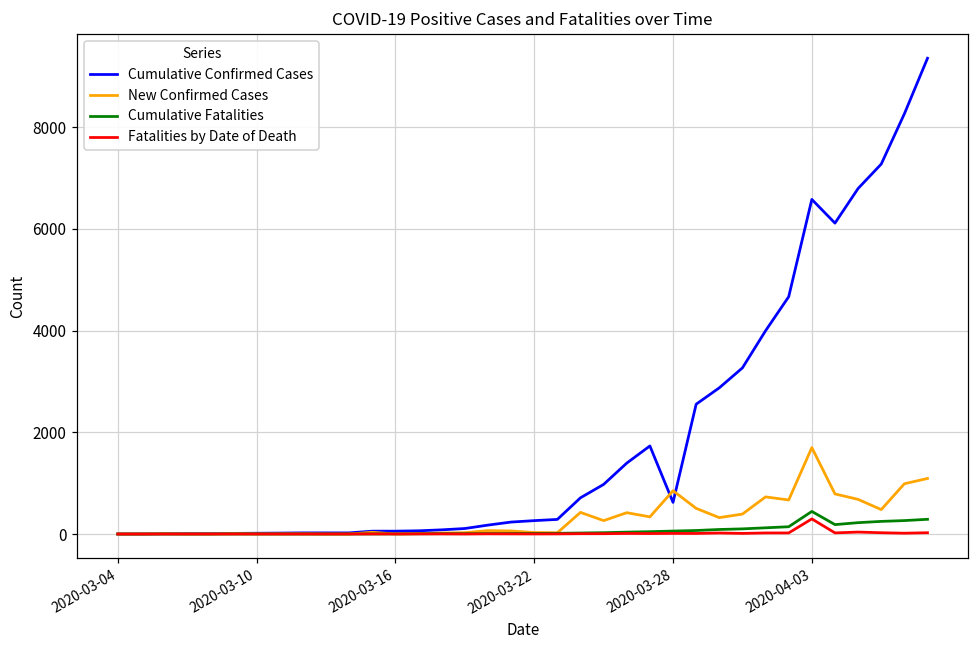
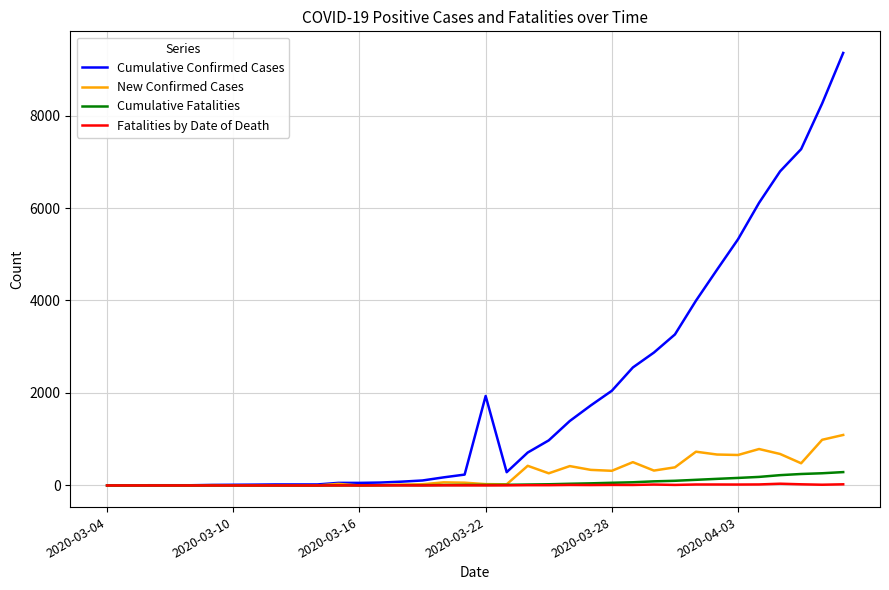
Cumulative Confirmed Cases, 2020-03-22: 300 -> 1900
Cumulative Confirmed Cases, 2020-03-28: 600 -> 2000
New Confirmed Cases, 2020-03-28: 900 -> 300
Cumulative Confirmed Cases, 2020-04-03: 6600 -> 5300
New Confirmed Cases, 2020-04-03: 1700 -> 700
Cumulative Fatalities, 2020-04-03: 400 -> 200
Fatalities by Date of Death, 2020-04-03: 300 -> 0
